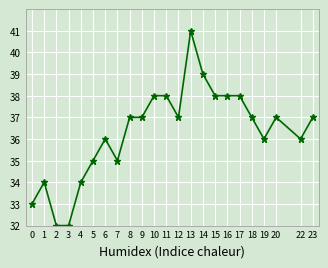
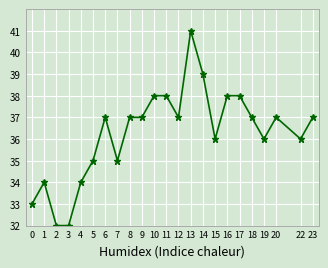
6: 36 -> 37
15: 38 -> 36
